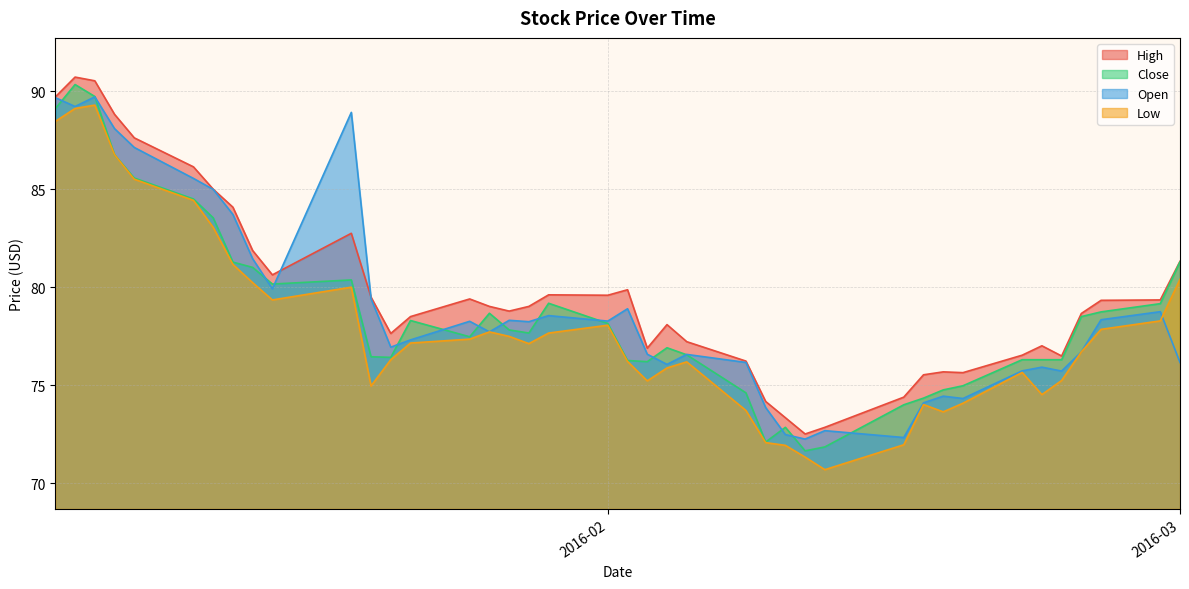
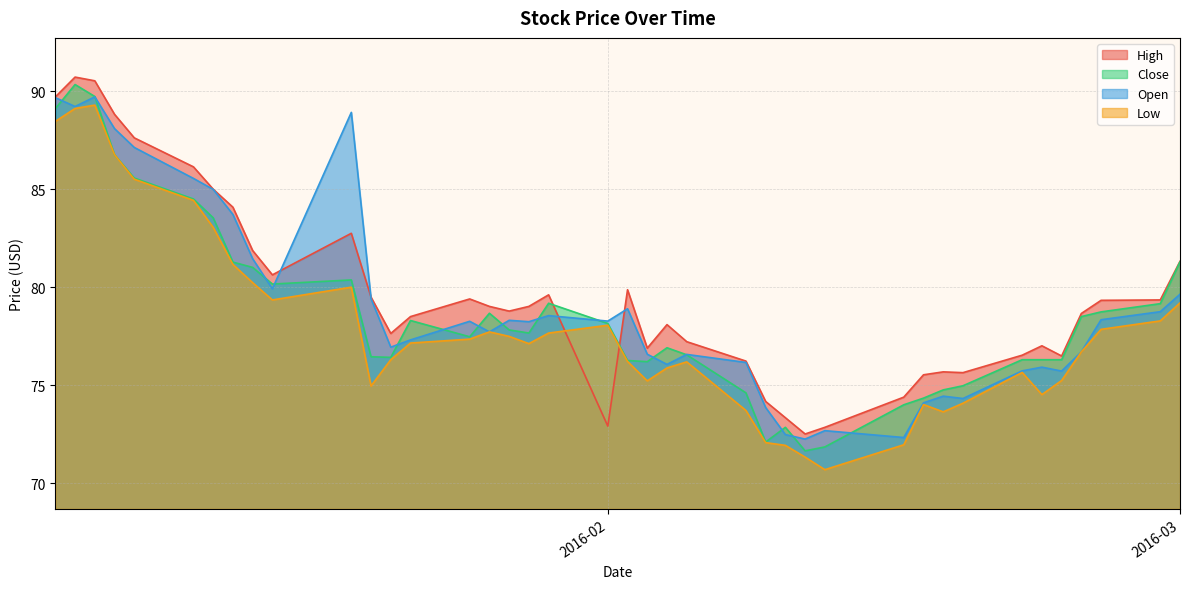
High, 2016-02: 79.6 -> 72.9
Open, 2016-03: 76.2 -> 79.6
Low, 2016-03: 80.4 -> 79.2
